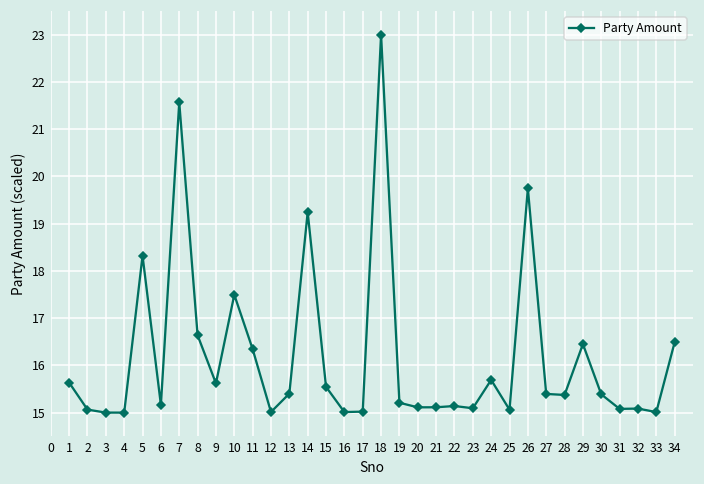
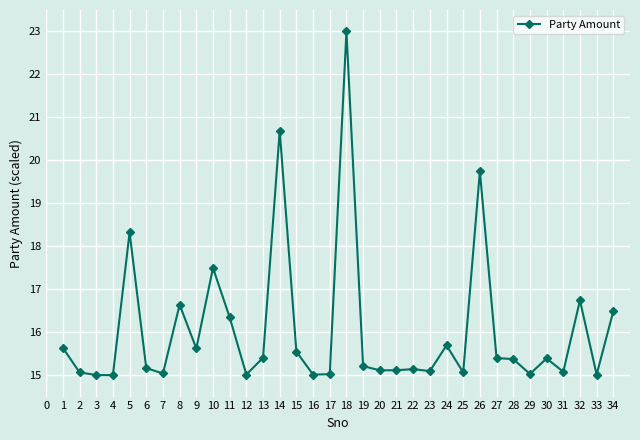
7: 21.6 -> 15.0
14: 19.2 -> 20.7
29: 16.5 -> 15.0
32: 15.1 -> 16.7
